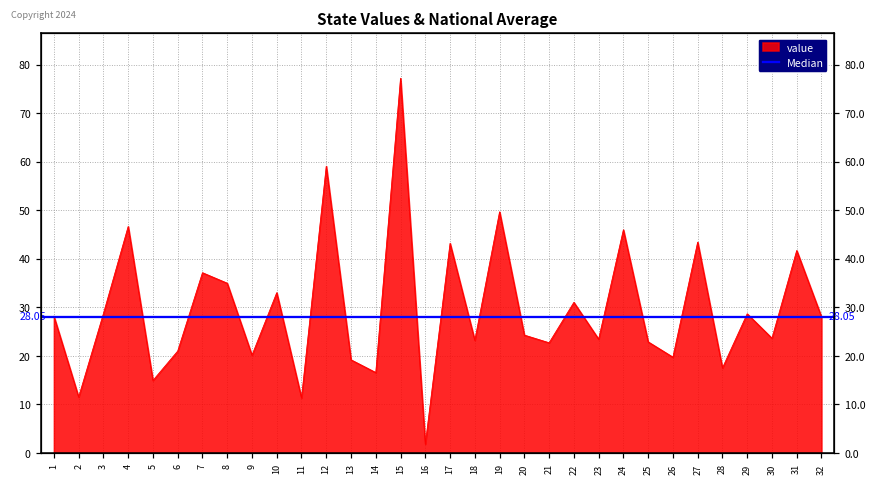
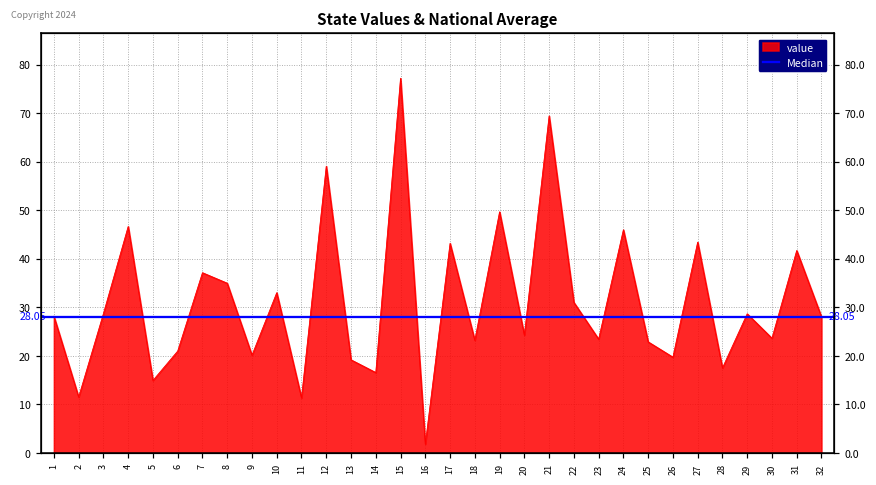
21: 23 -> 69
